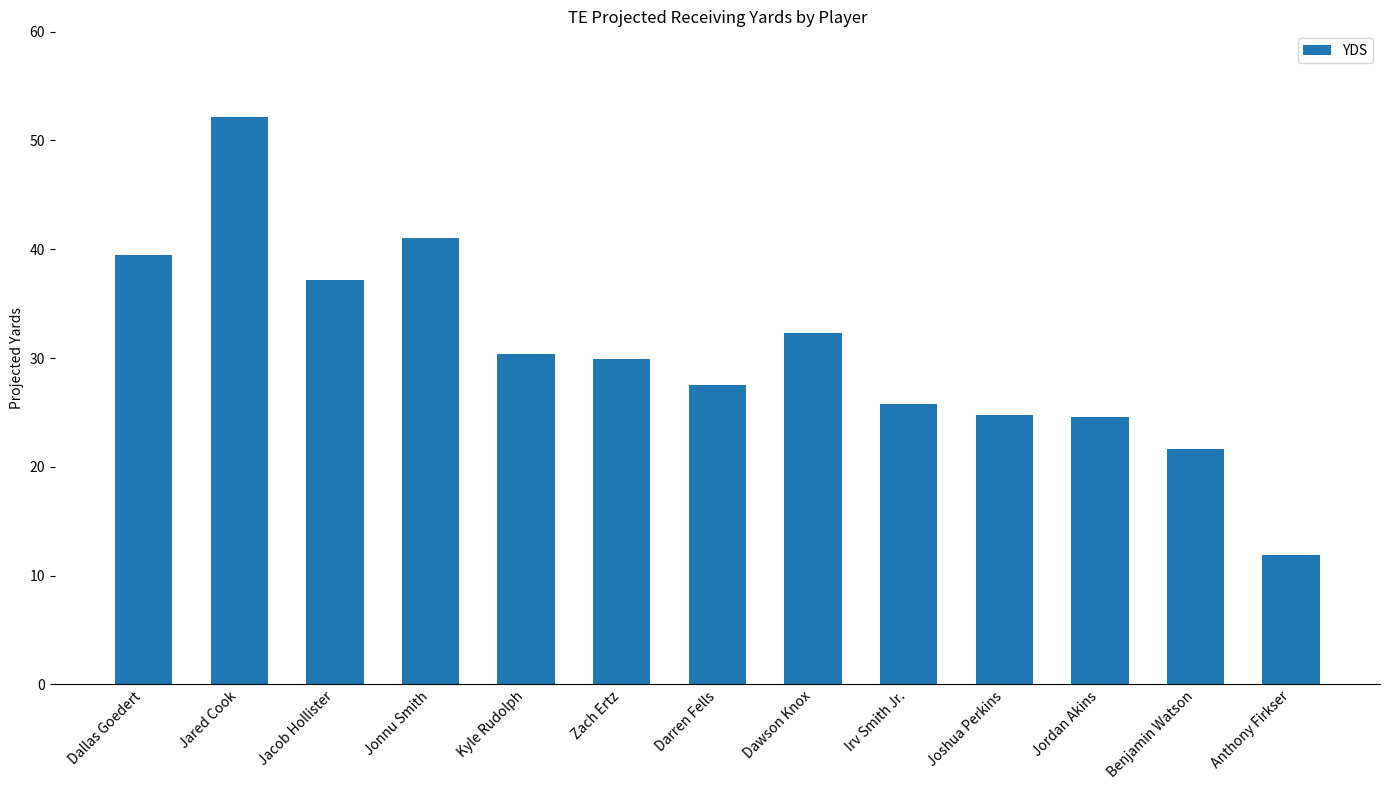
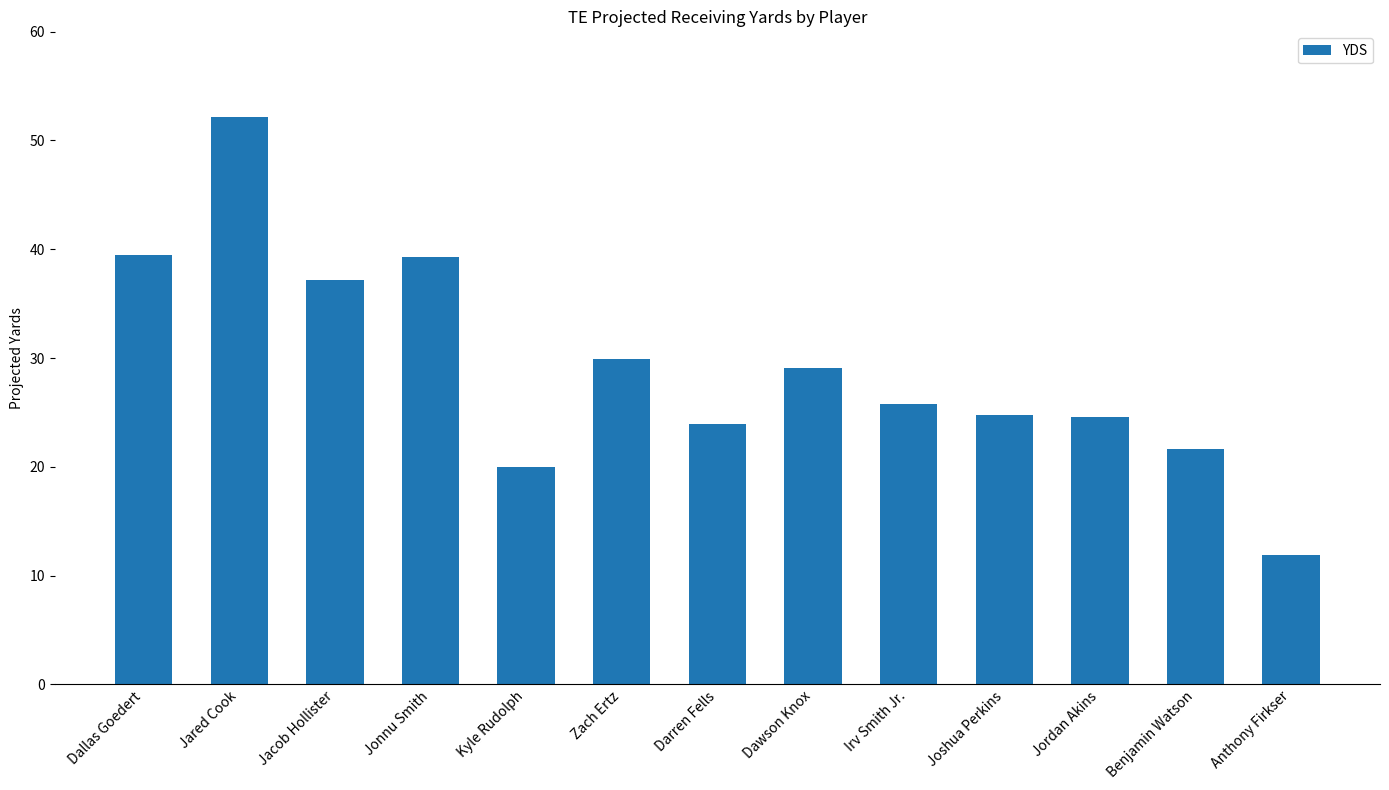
Jonnu Smith: 41.0 -> 39.3
Kyle Rudolph: 30.4 -> 20.0
Darren Fells: 27.5 -> 23.9
Dawson Knox: 32.3 -> 29.1
